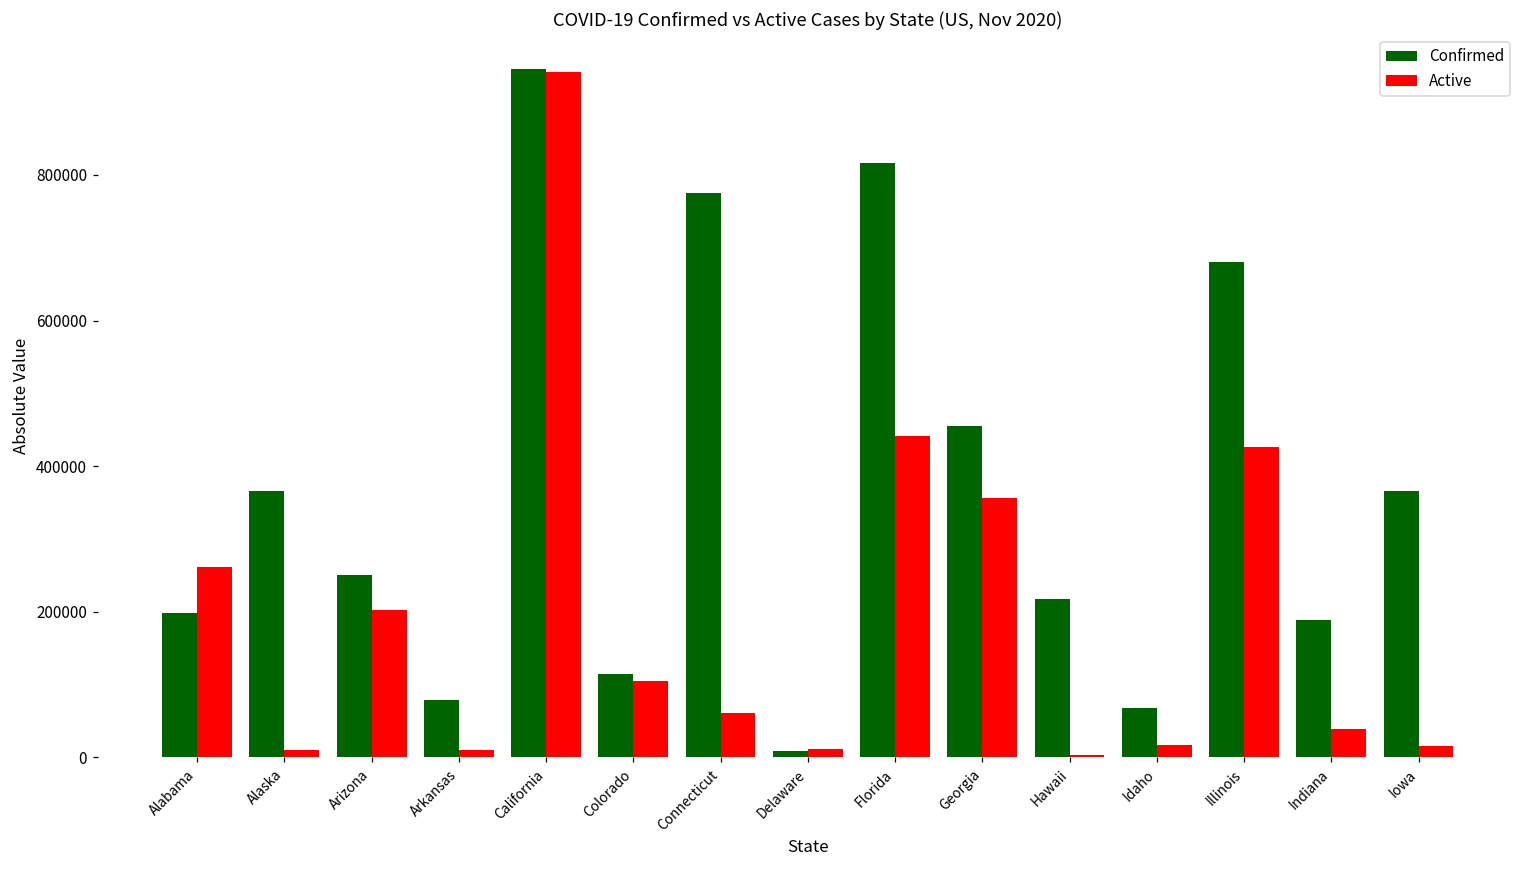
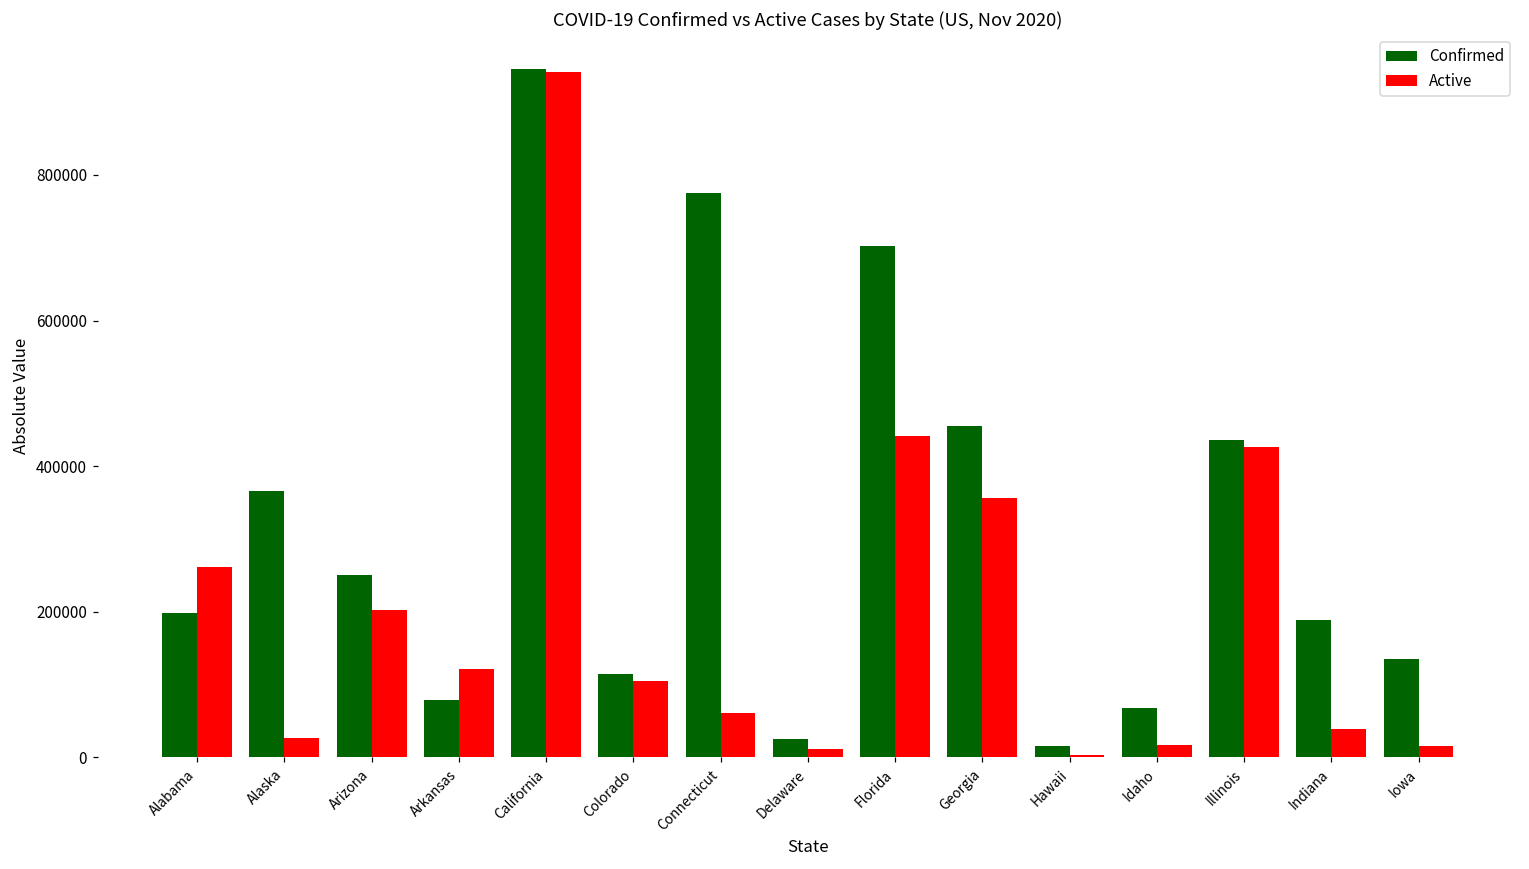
Active, Alaska: 10000 -> 30000
Active, Arkansas: 10000 -> 120000
Confirmed, Delaware: 10000 -> 30000
Confirmed, Florida: 820000 -> 700000
Confirmed, Hawaii: 220000 -> 20000
Confirmed, Illinois: 680000 -> 440000
Confirmed, Iowa: 370000 -> 130000
